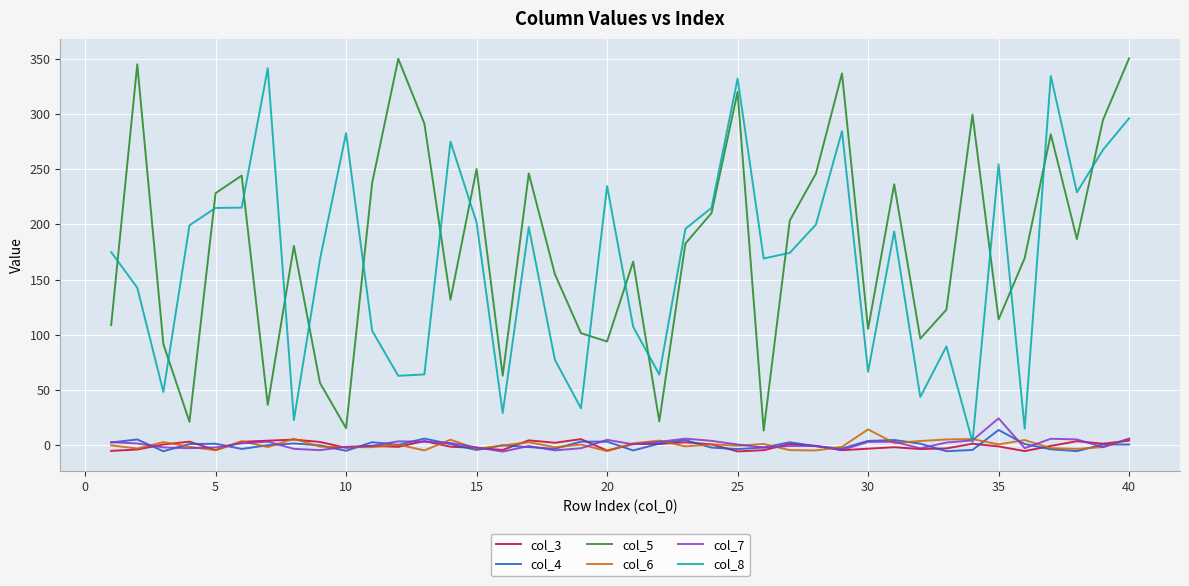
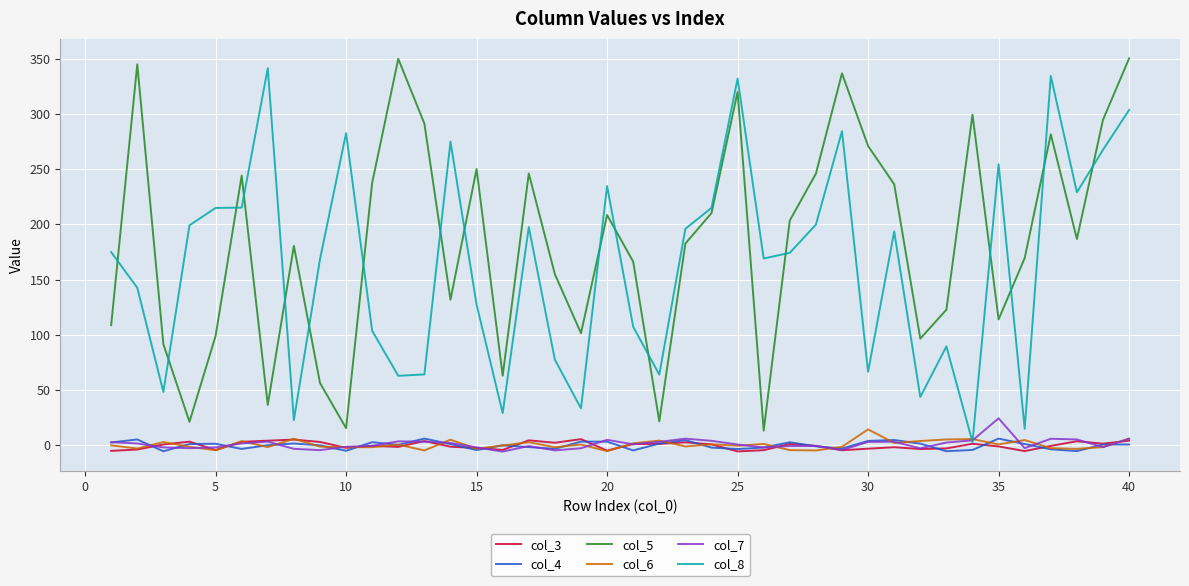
col_5, 5: 228 -> 99
col_8, 15: 202 -> 127
col_5, 20: 94 -> 208
col_5, 30: 105 -> 271
col_4, 35: 14 -> 6
col_8, 40: 296 -> 304
